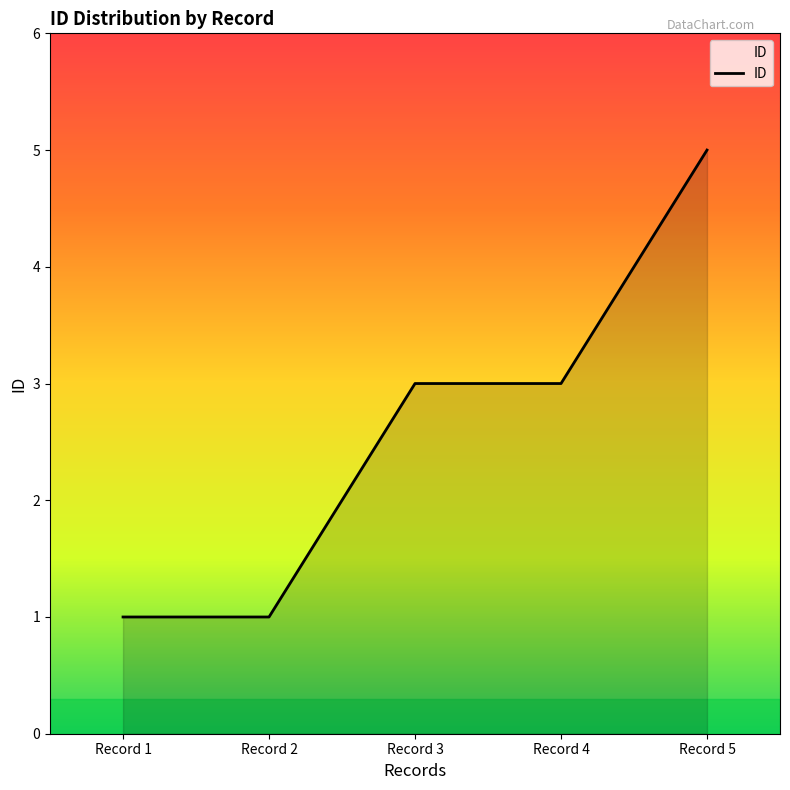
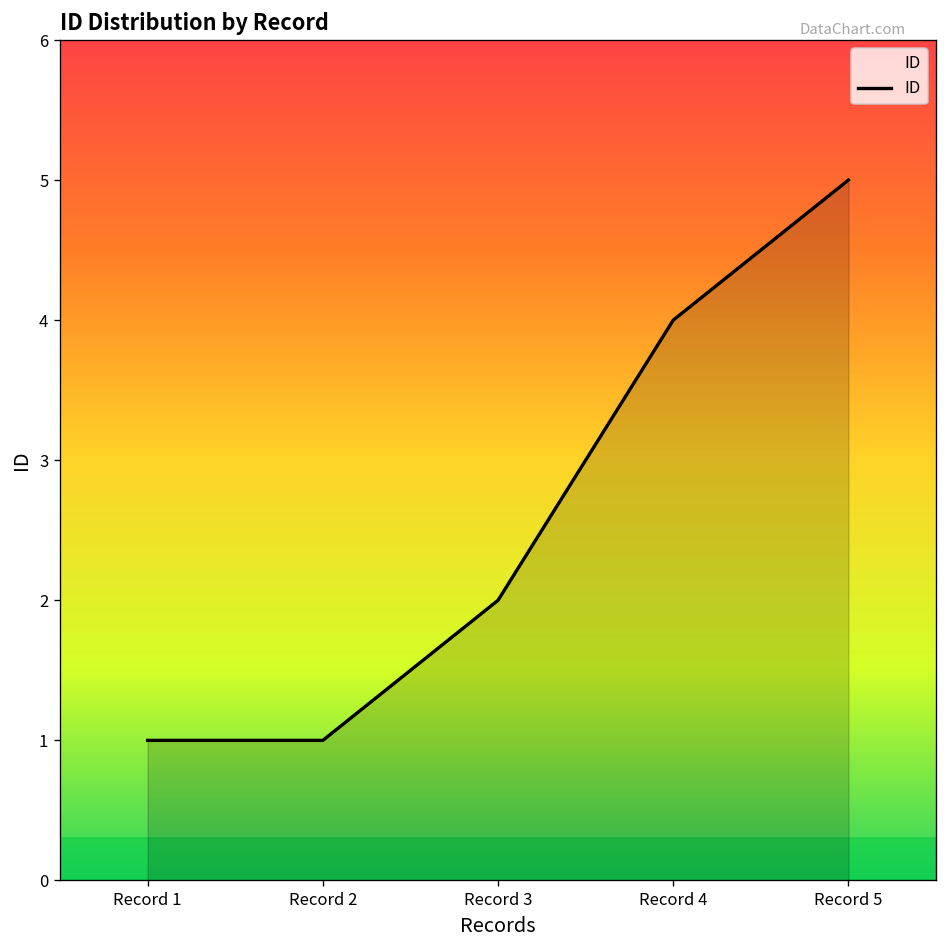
Record 3: 3 -> 2
Record 4: 3 -> 4
